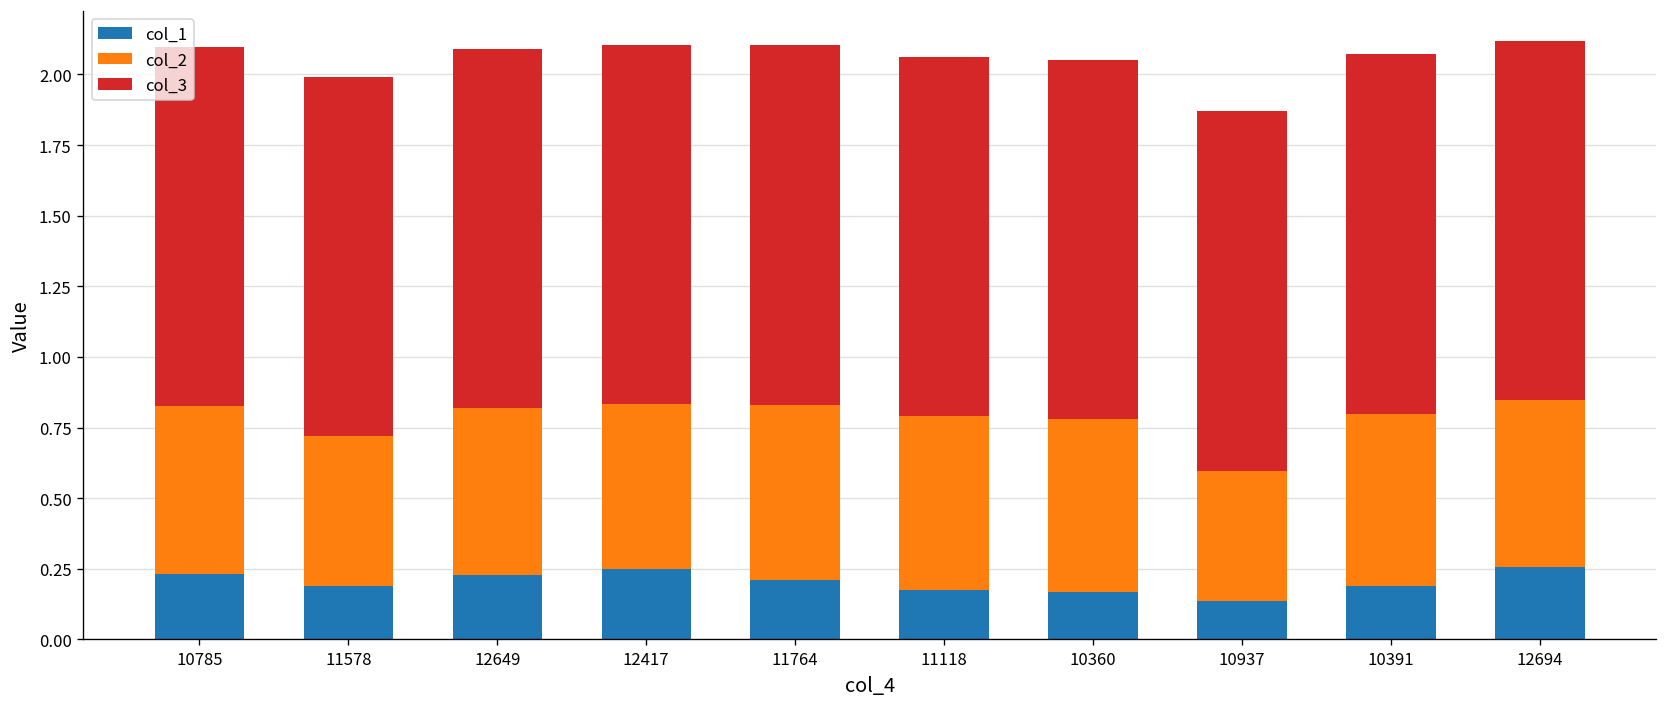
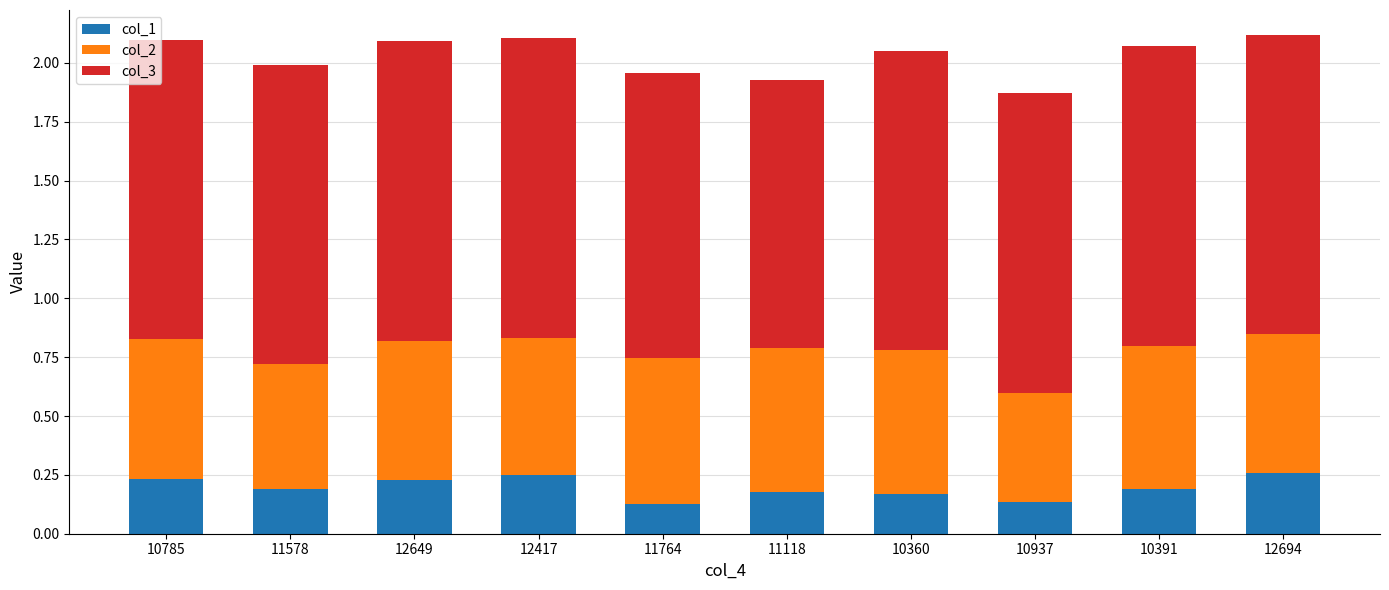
col_1, 11764: 0.21 -> 0.13
col_3, 11764: 1.27 -> 1.21
col_3, 11118: 1.27 -> 1.14
